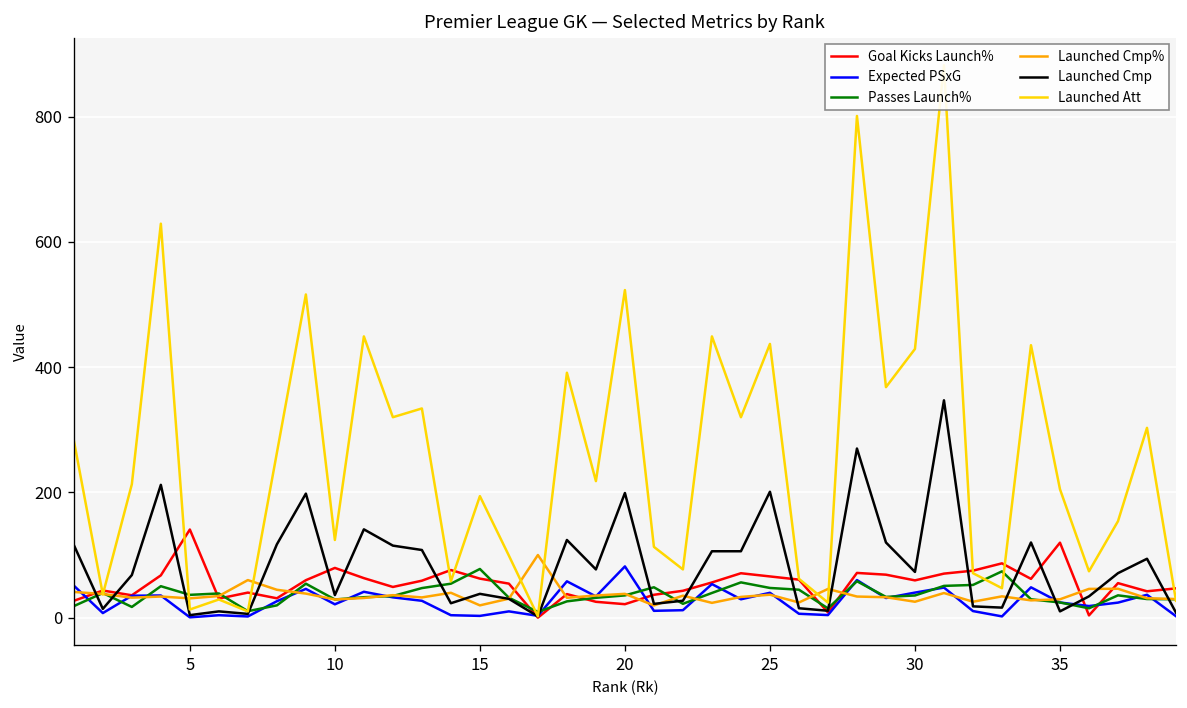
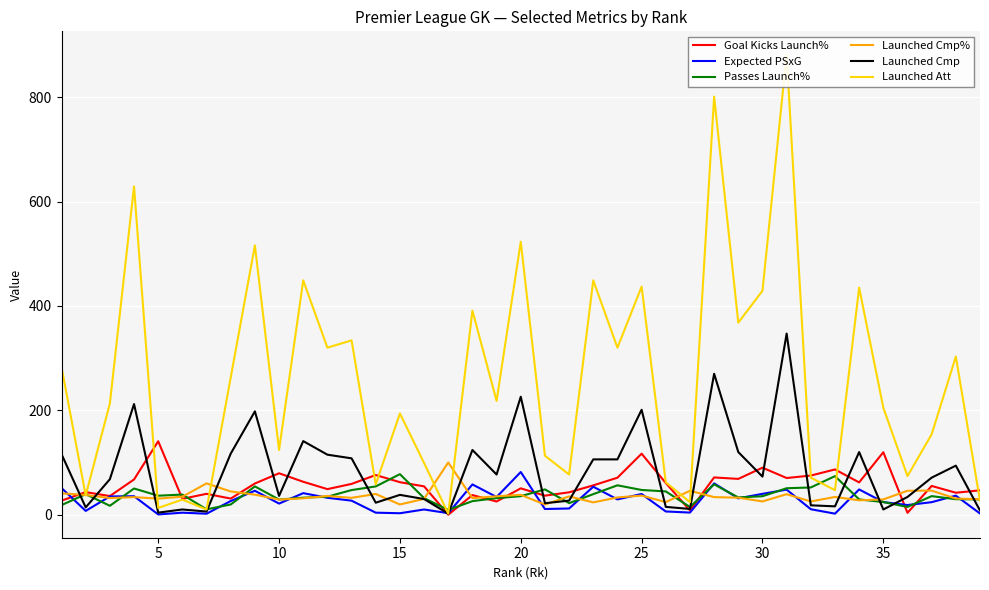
Goal Kicks Launch%, 20: 20 -> 50
Launched Cmp, 20: 200 -> 230
Goal Kicks Launch%, 25: 70 -> 120
Goal Kicks Launch%, 30: 60 -> 90
